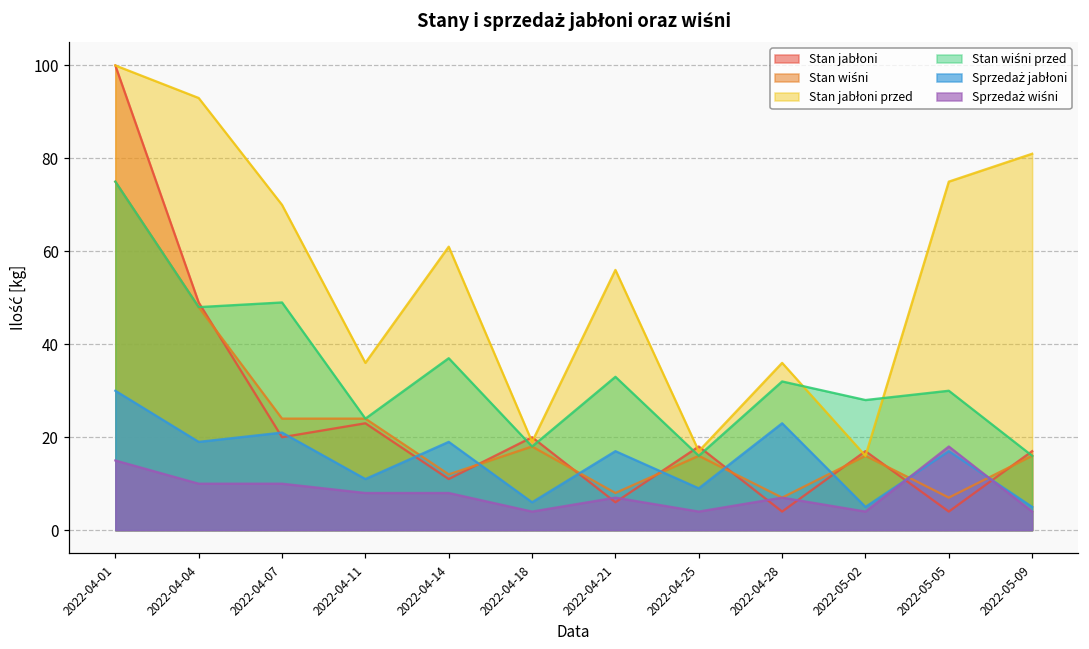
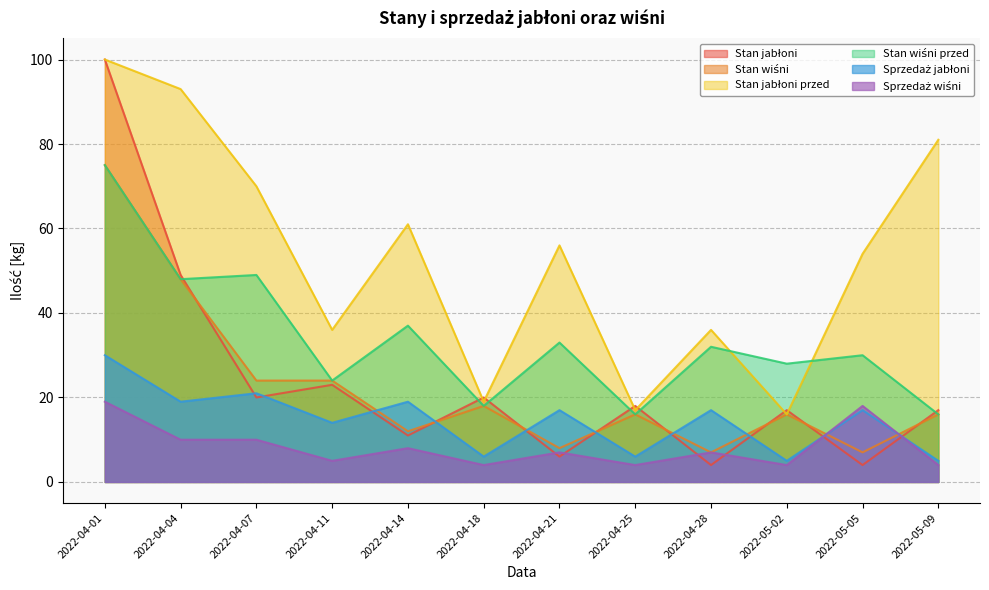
Sprzedaż wiśni, 2022-04-01: 15 -> 19
Sprzedaż jabłoni, 2022-04-11: 11 -> 14
Sprzedaż wiśni, 2022-04-11: 8 -> 5
Sprzedaż jabłoni, 2022-04-25: 9 -> 6
Sprzedaż jabłoni, 2022-04-28: 23 -> 17
Stan jabłoni przed, 2022-05-05: 75 -> 54
